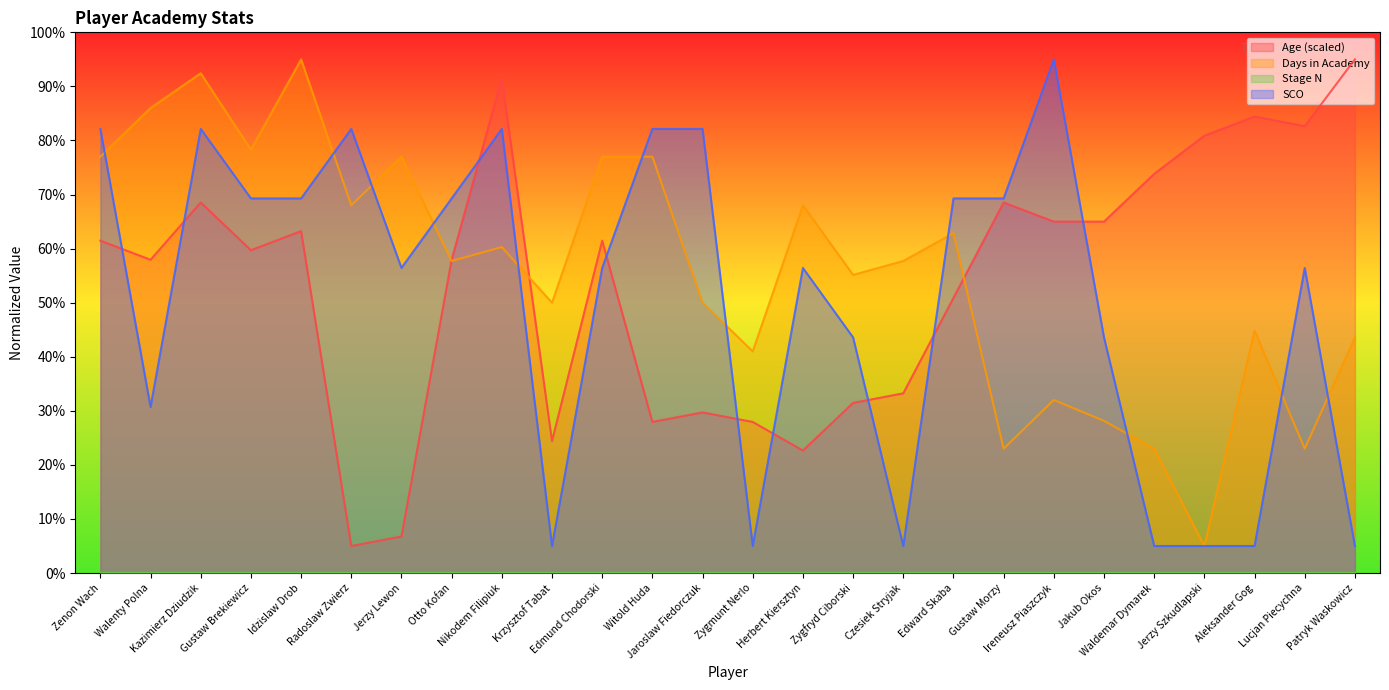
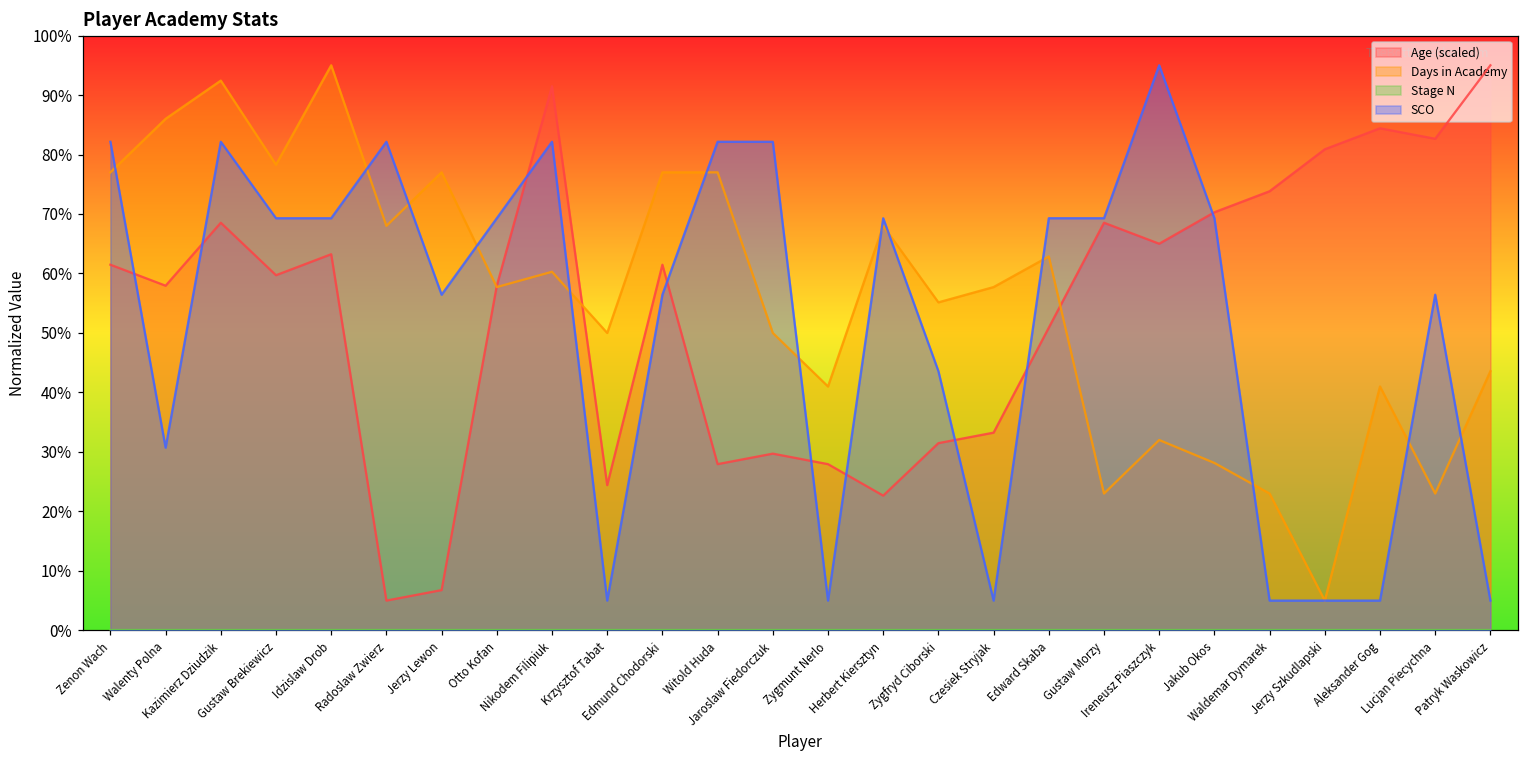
SCO, Herbert Kiersztyn: 56% -> 69%
Age (scaled), Jakub Okos: 65% -> 70%
SCO, Jakub Okos: 44% -> 69%
Days in Academy, Aleksander Gog: 45% -> 41%
